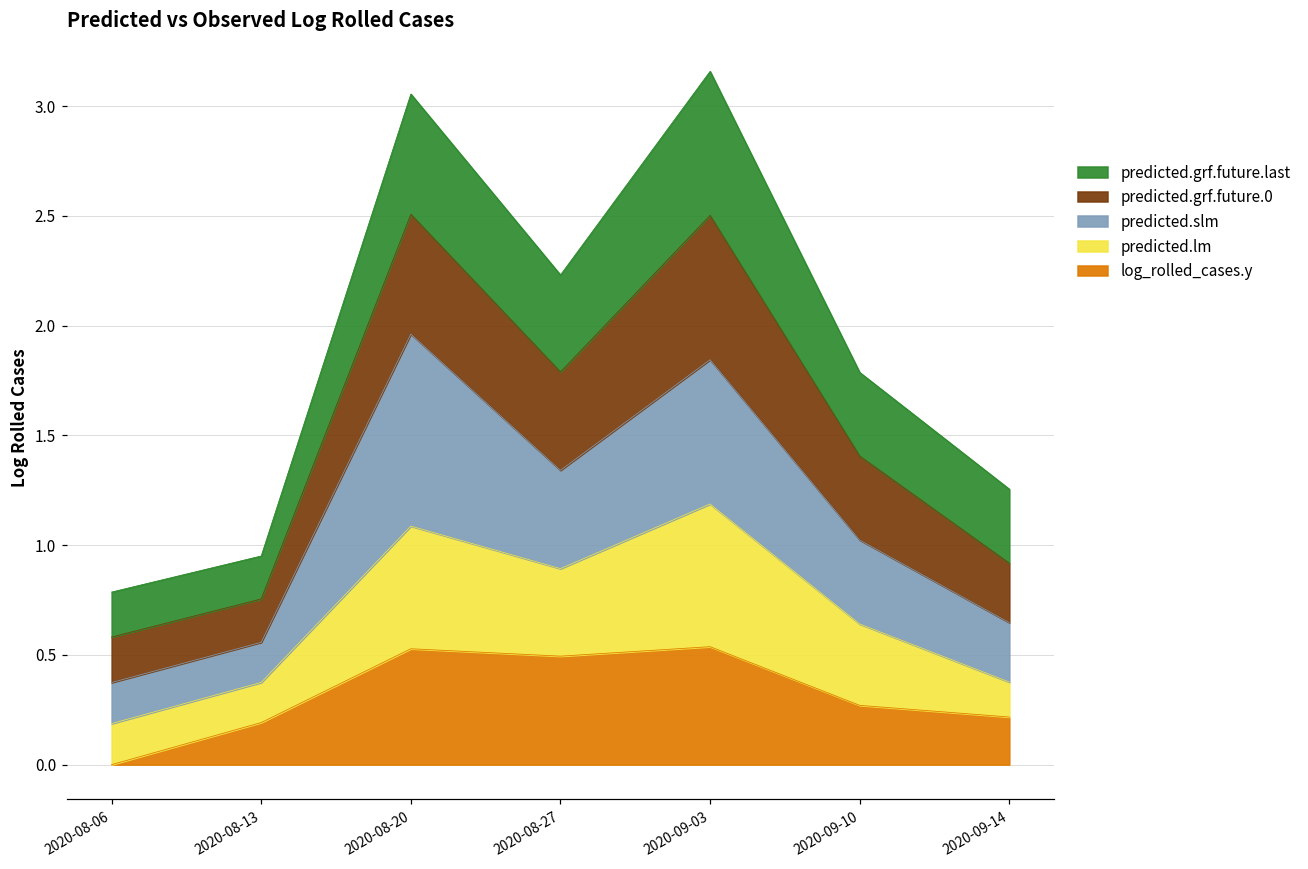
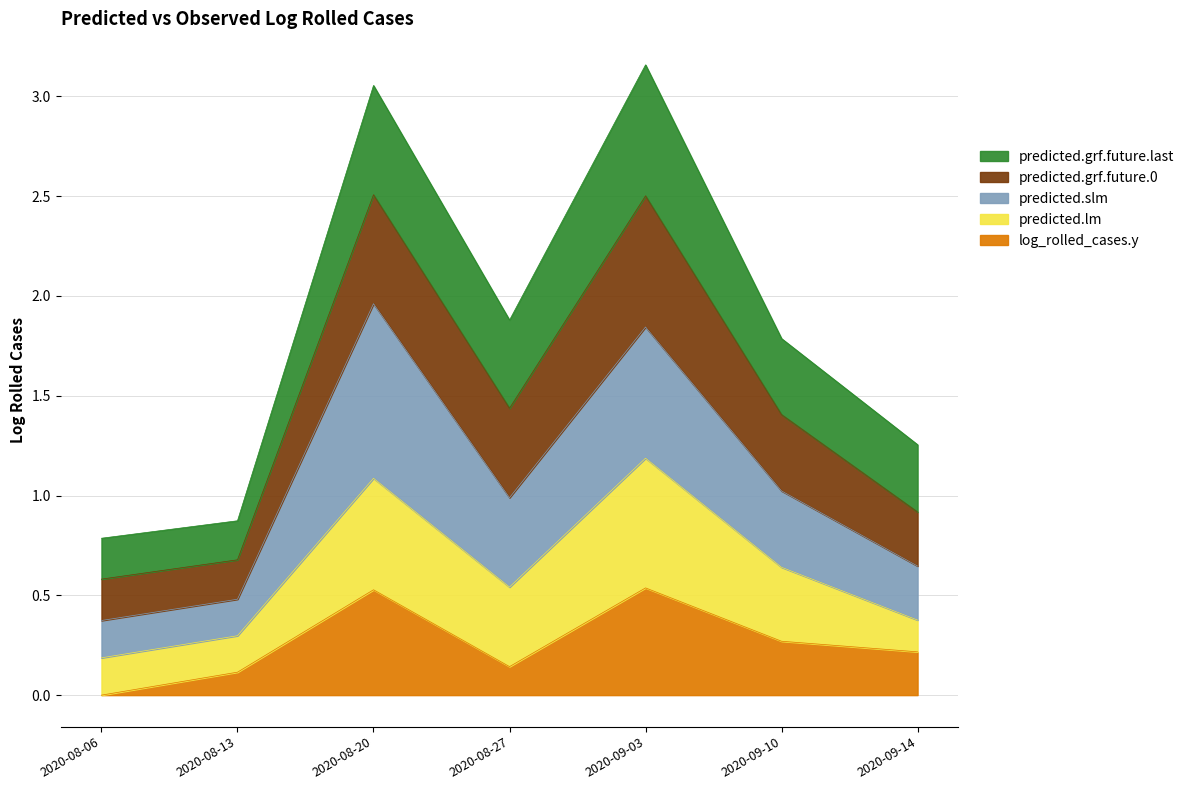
log_rolled_cases.y, 2020-08-13: 0.19 -> 0.11
log_rolled_cases.y, 2020-08-27: 0.49 -> 0.14
